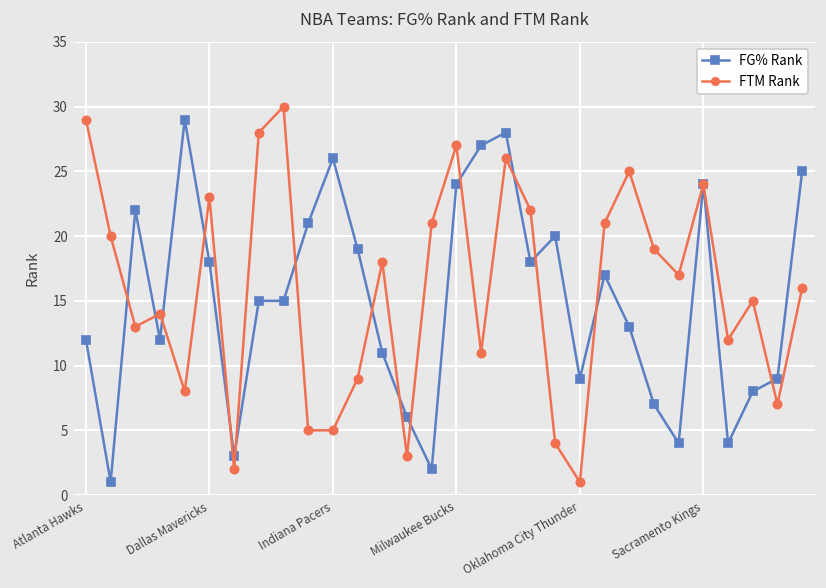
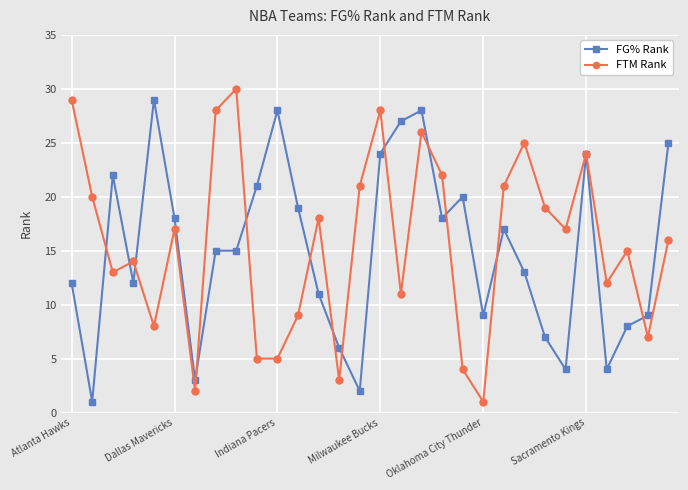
FTM Rank, Dallas Mavericks: 23 -> 17
FG% Rank, Indiana Pacers: 26 -> 28
FTM Rank, Milwaukee Bucks: 27 -> 28
